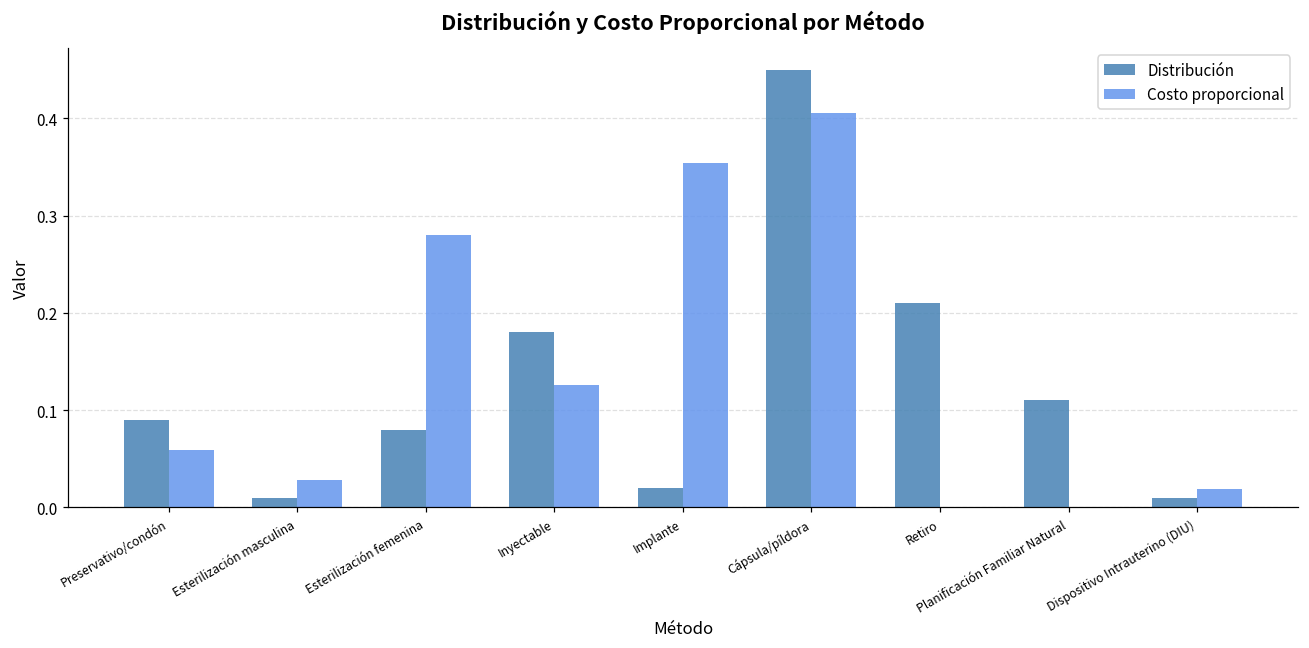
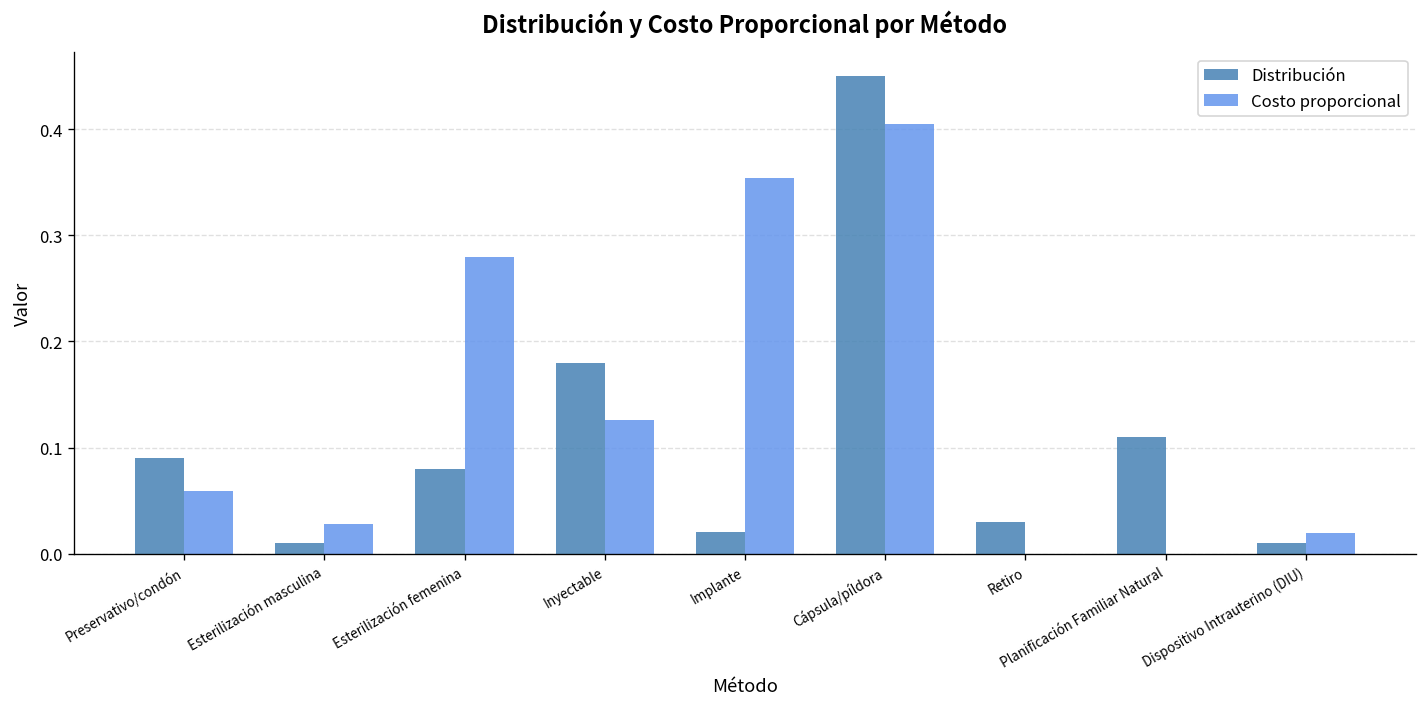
Distribución, Retiro: 0.21 -> 0.03
